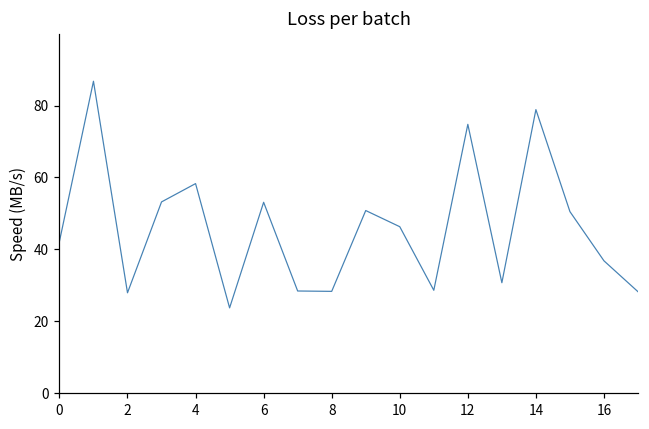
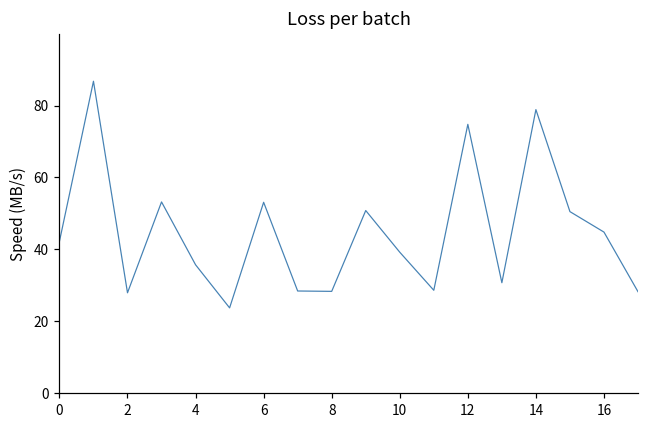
4: 58 -> 36
10: 46 -> 39
16: 37 -> 45
